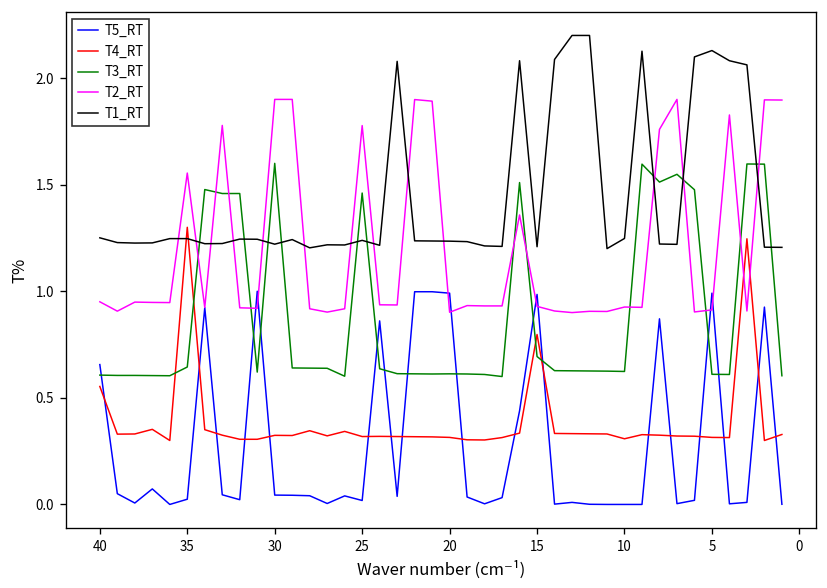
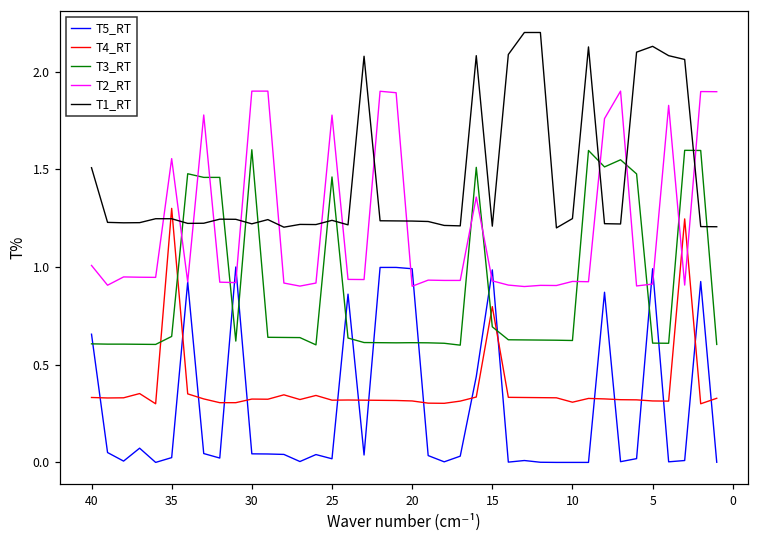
T4_RT, 40: 0.55 -> 0.33
T2_RT, 40: 0.95 -> 1.01
T1_RT, 40: 1.25 -> 1.51
